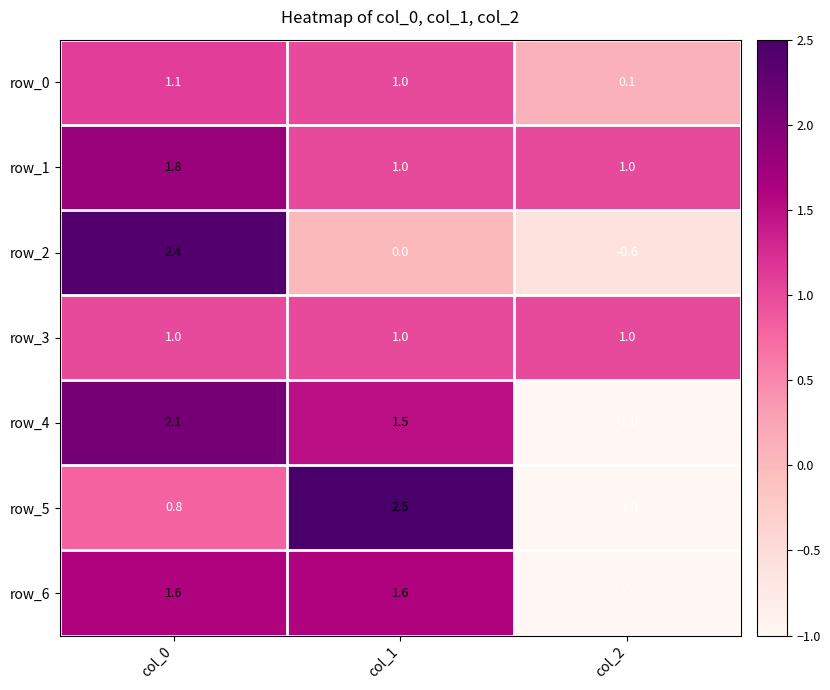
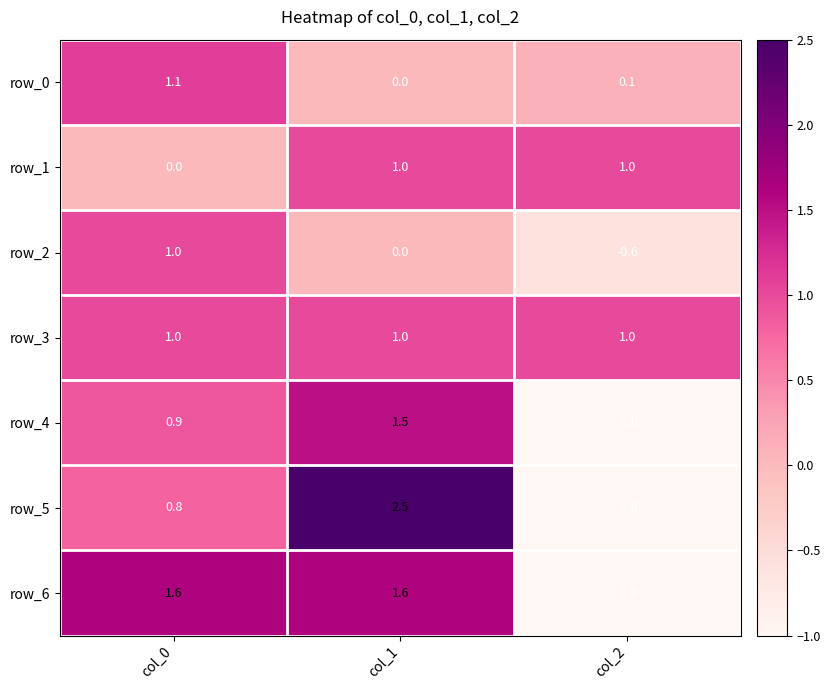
row_0, col_1: 1.0 -> 0.0
row_1, col_0: 1.8 -> 0.0
row_2, col_0: 2.4 -> 1.0
row_4, col_0: 2.1 -> 0.9
